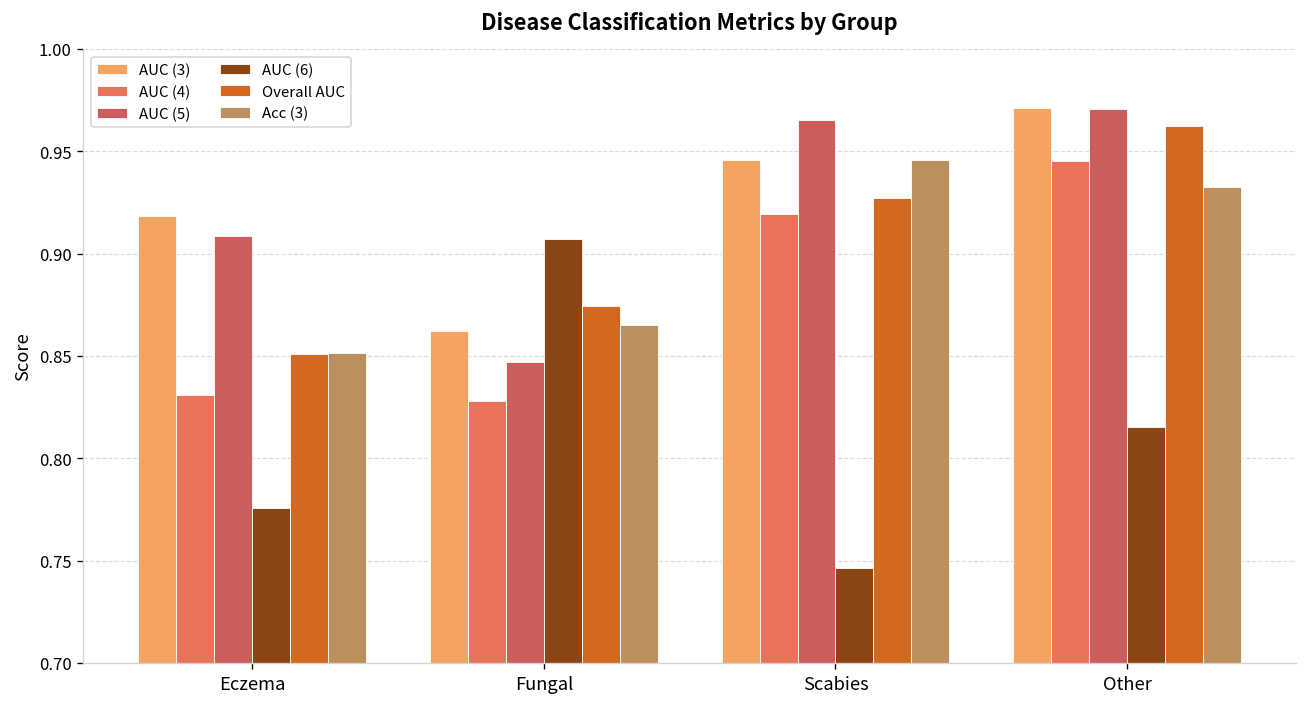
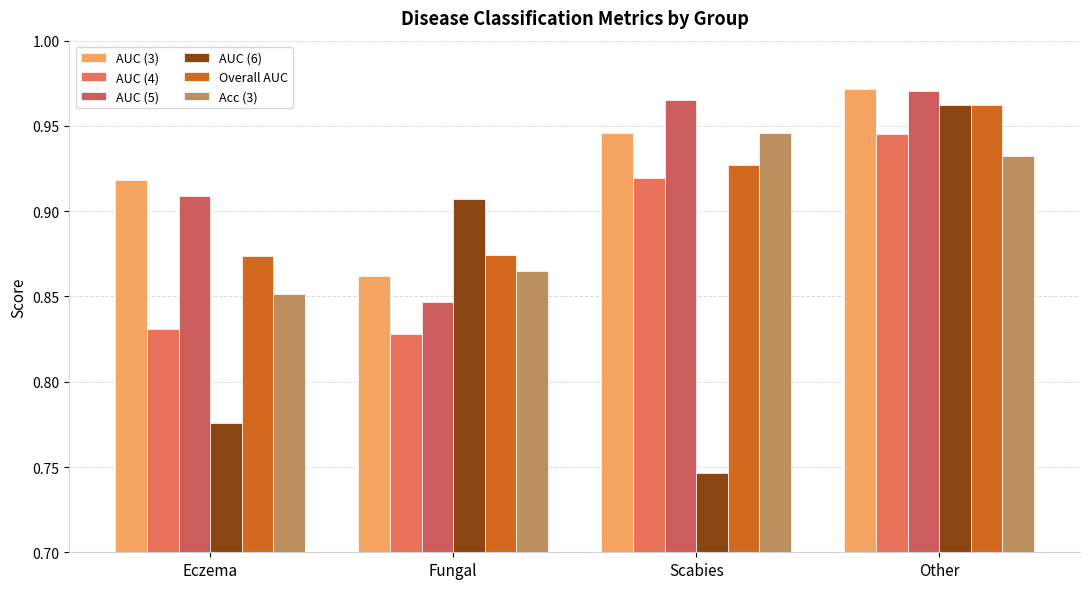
Overall AUC, Eczema: 0.851 -> 0.874
AUC (6), Other: 0.816 -> 0.962
